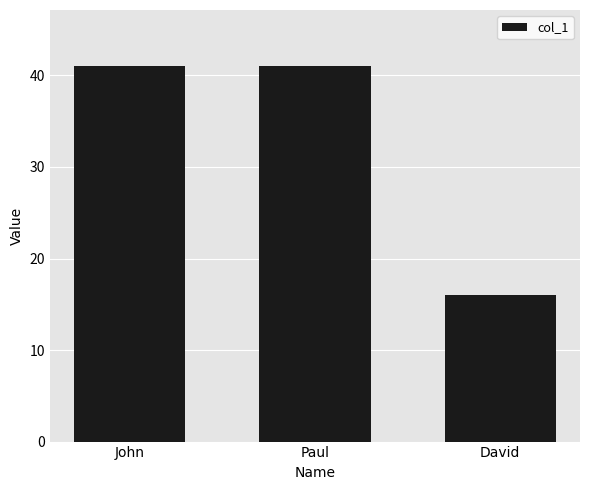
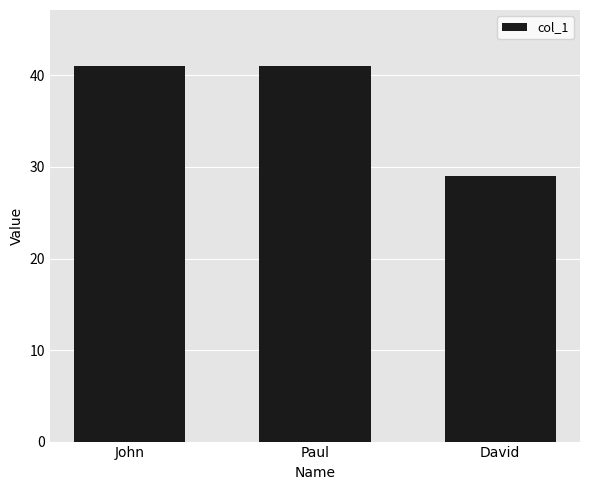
David: 16 -> 29
